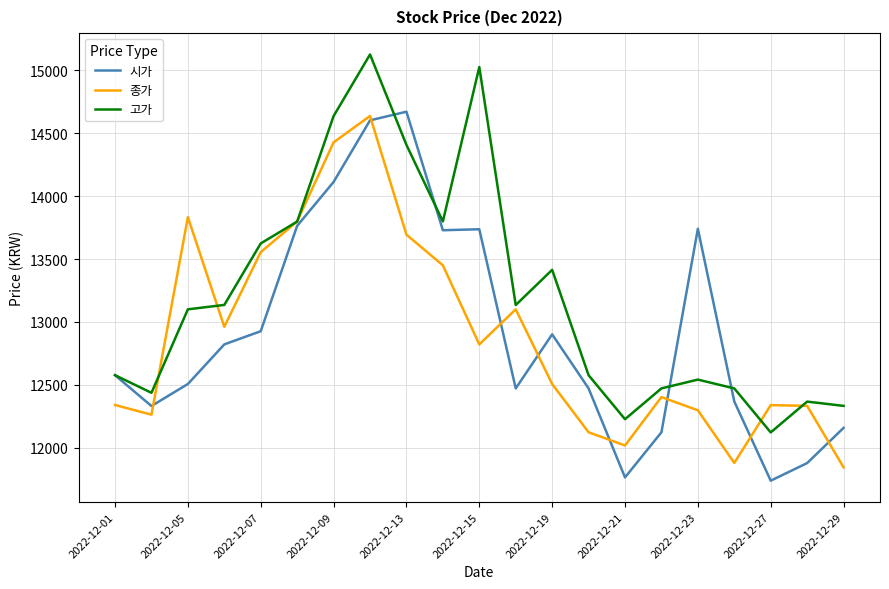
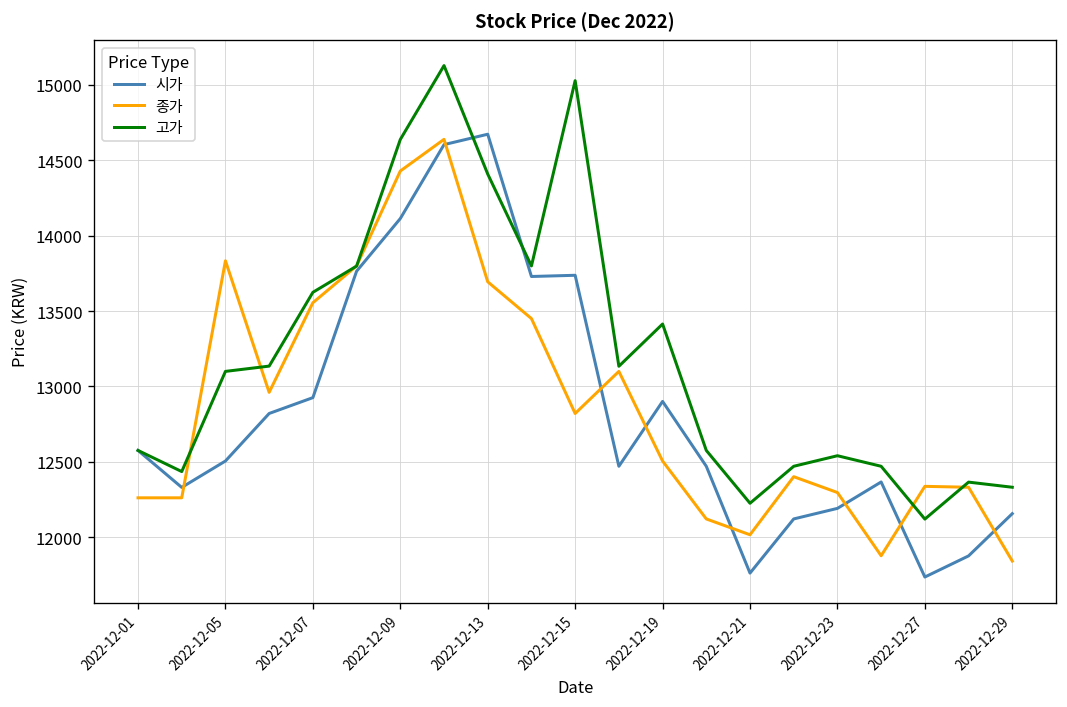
종가, 2022-12-01: 12340 -> 12260
시가, 2022-12-23: 13740 -> 12190
